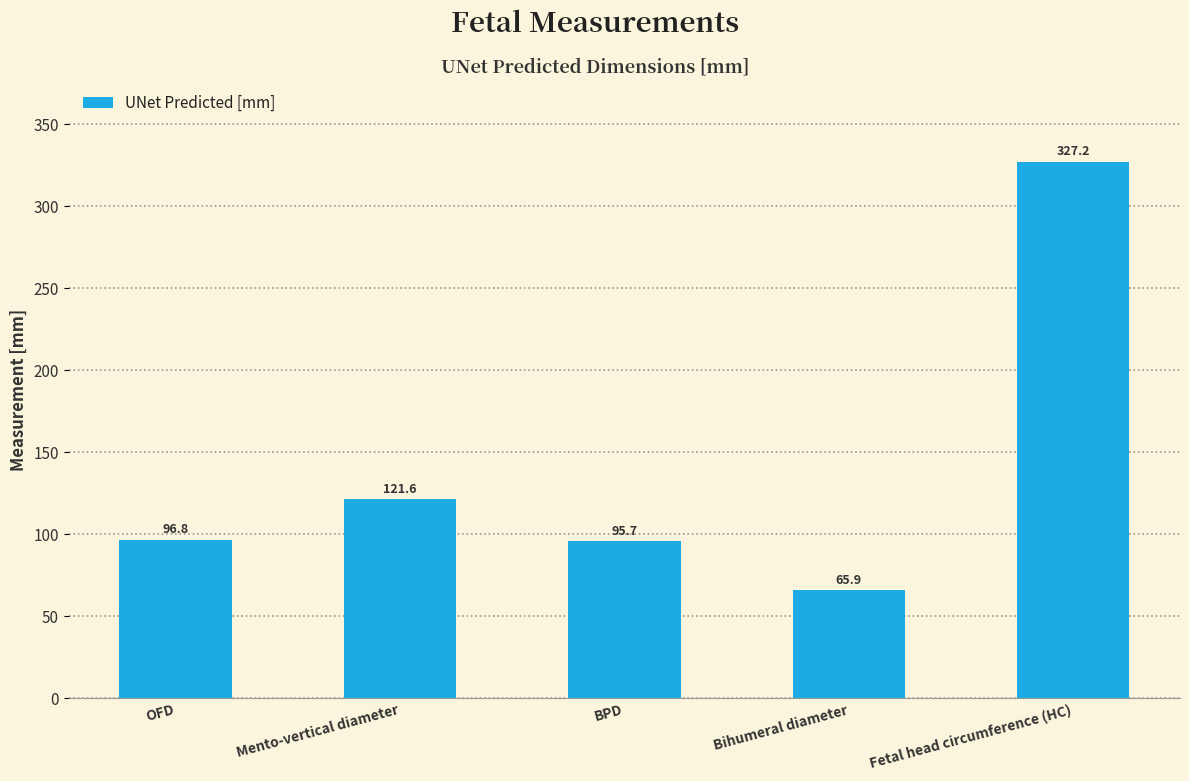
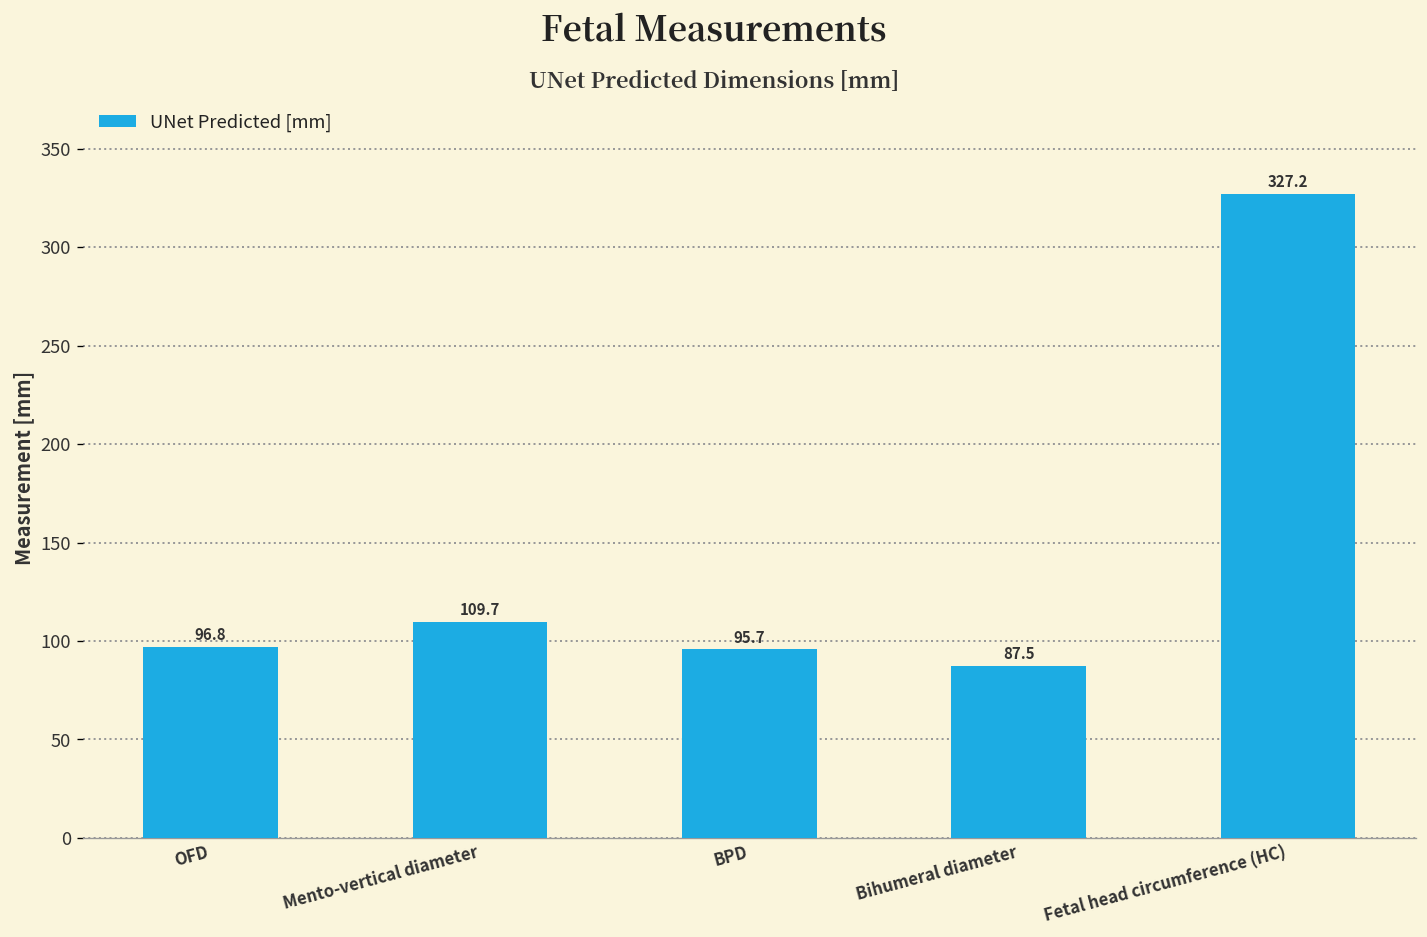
Mento-vertical diameter: 121.6 -> 109.7
Bihumeral diameter: 65.9 -> 87.5
